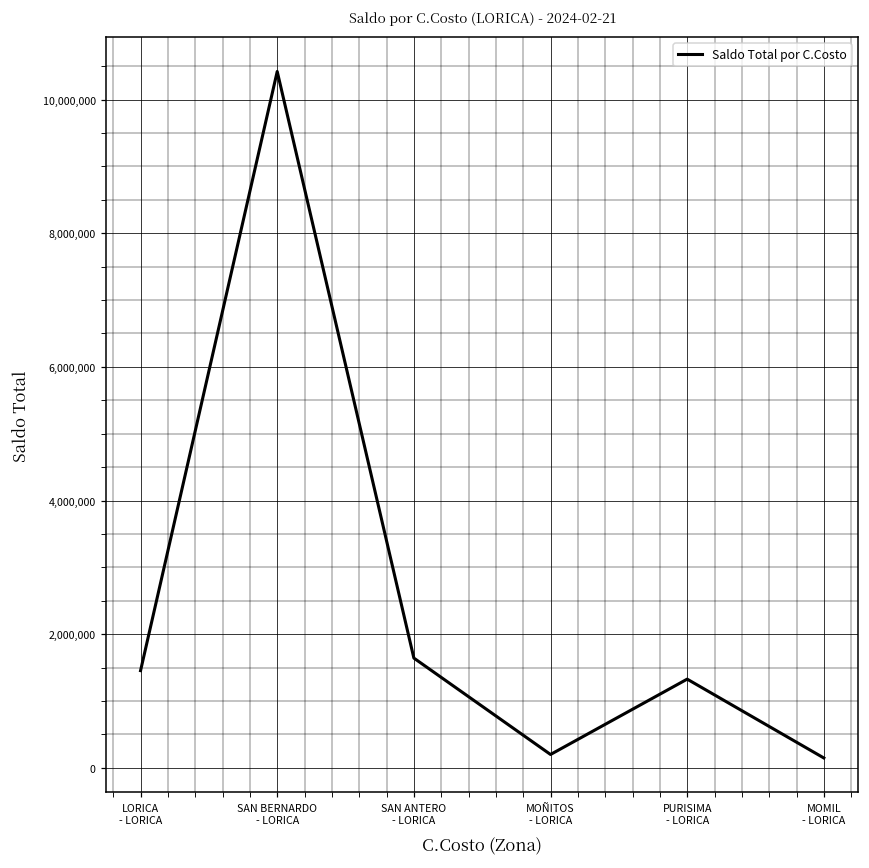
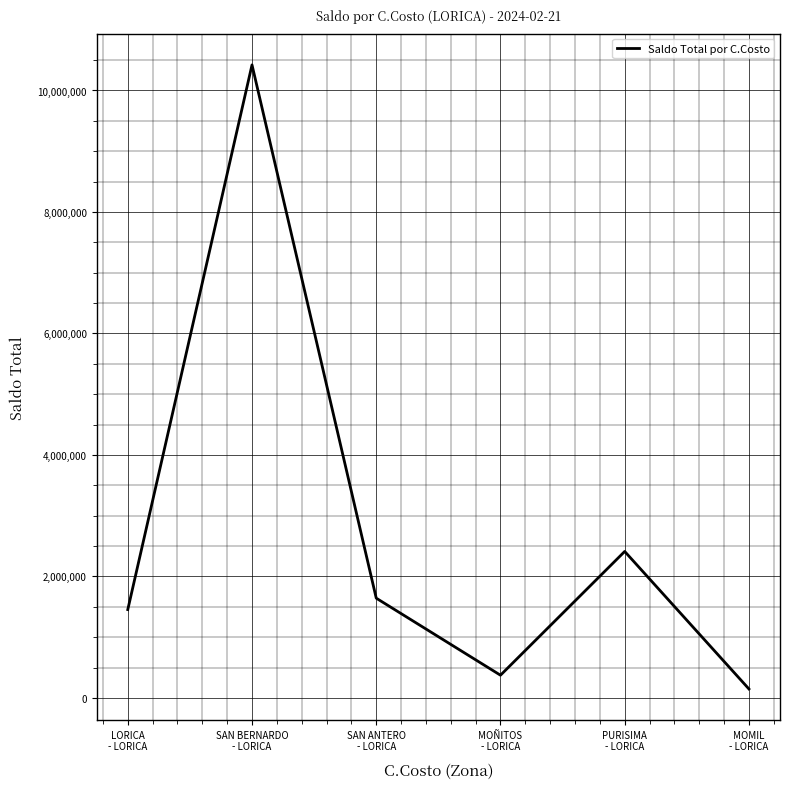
MOÑITOS - LORICA: 200,000 -> 400,000
PURISIMA - LORICA: 1,300,000 -> 2,400,000
